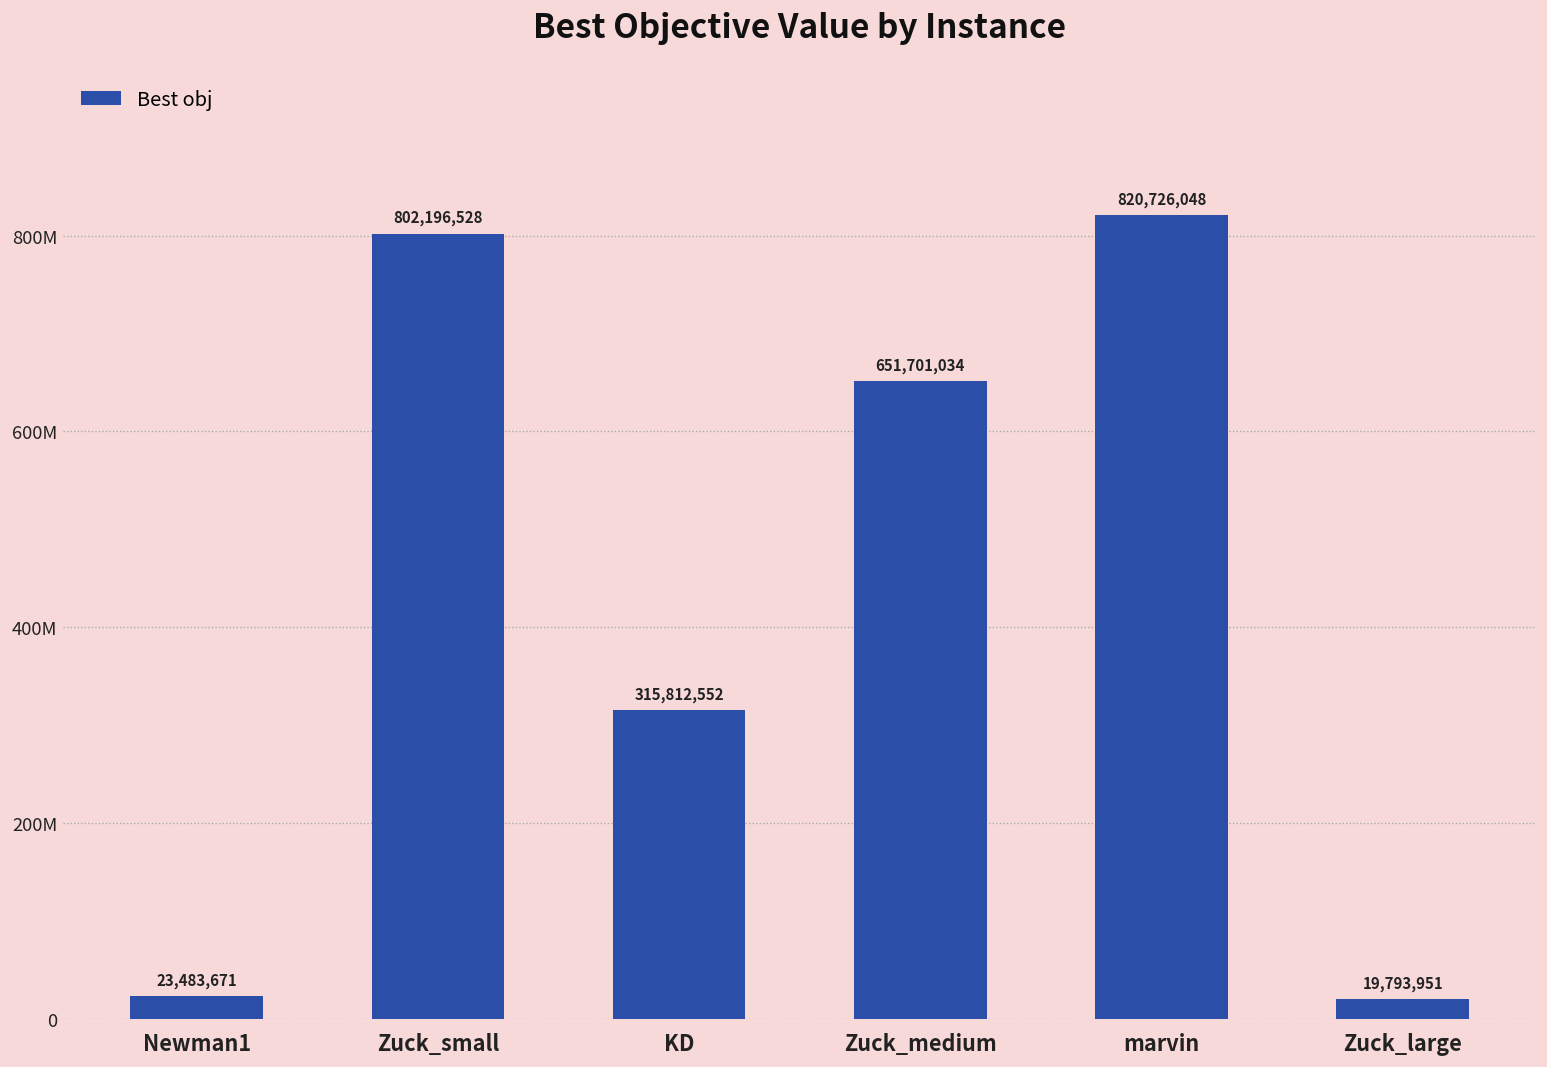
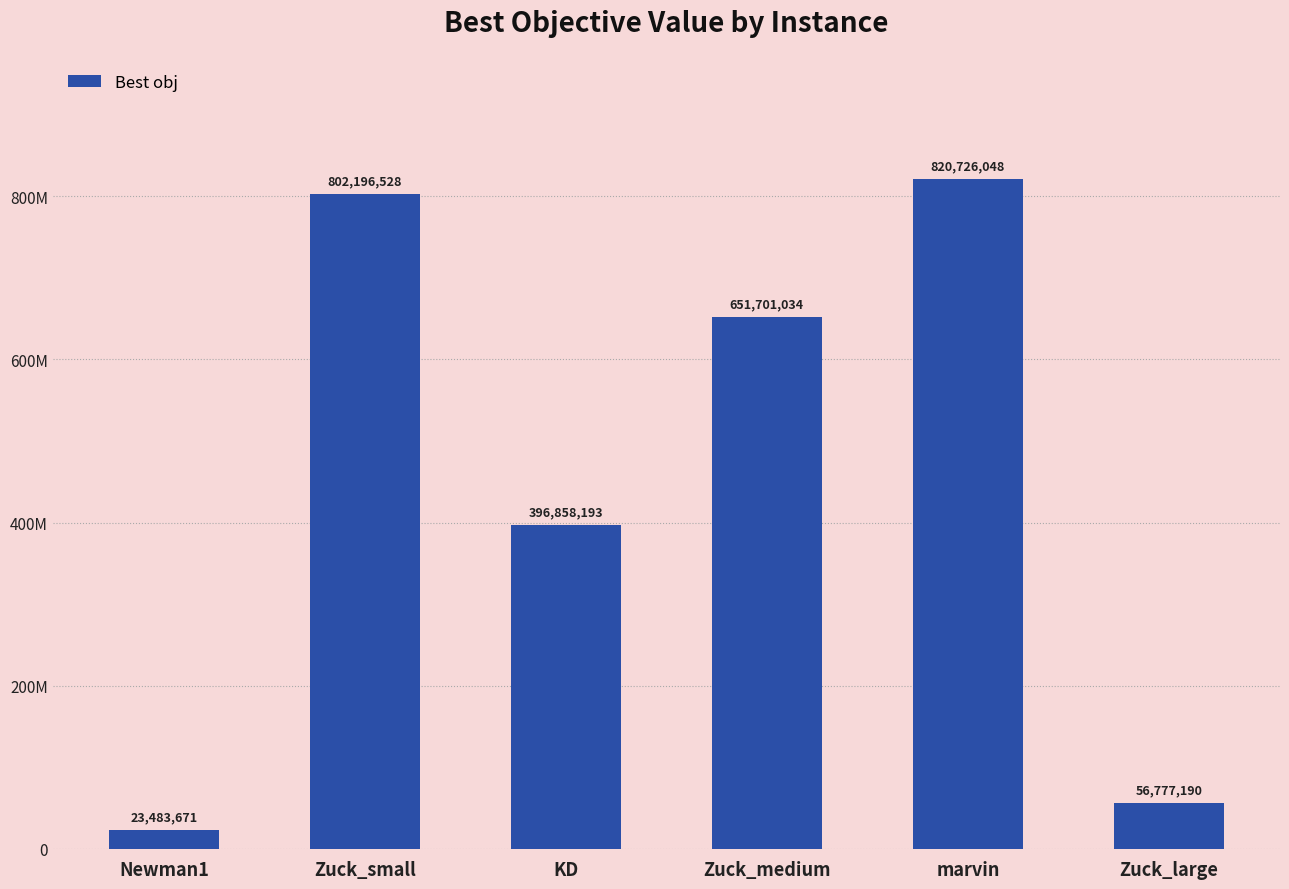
KD: 315,812,552 -> 396,858,193
Zuck_large: 19,793,951 -> 56,777,190
